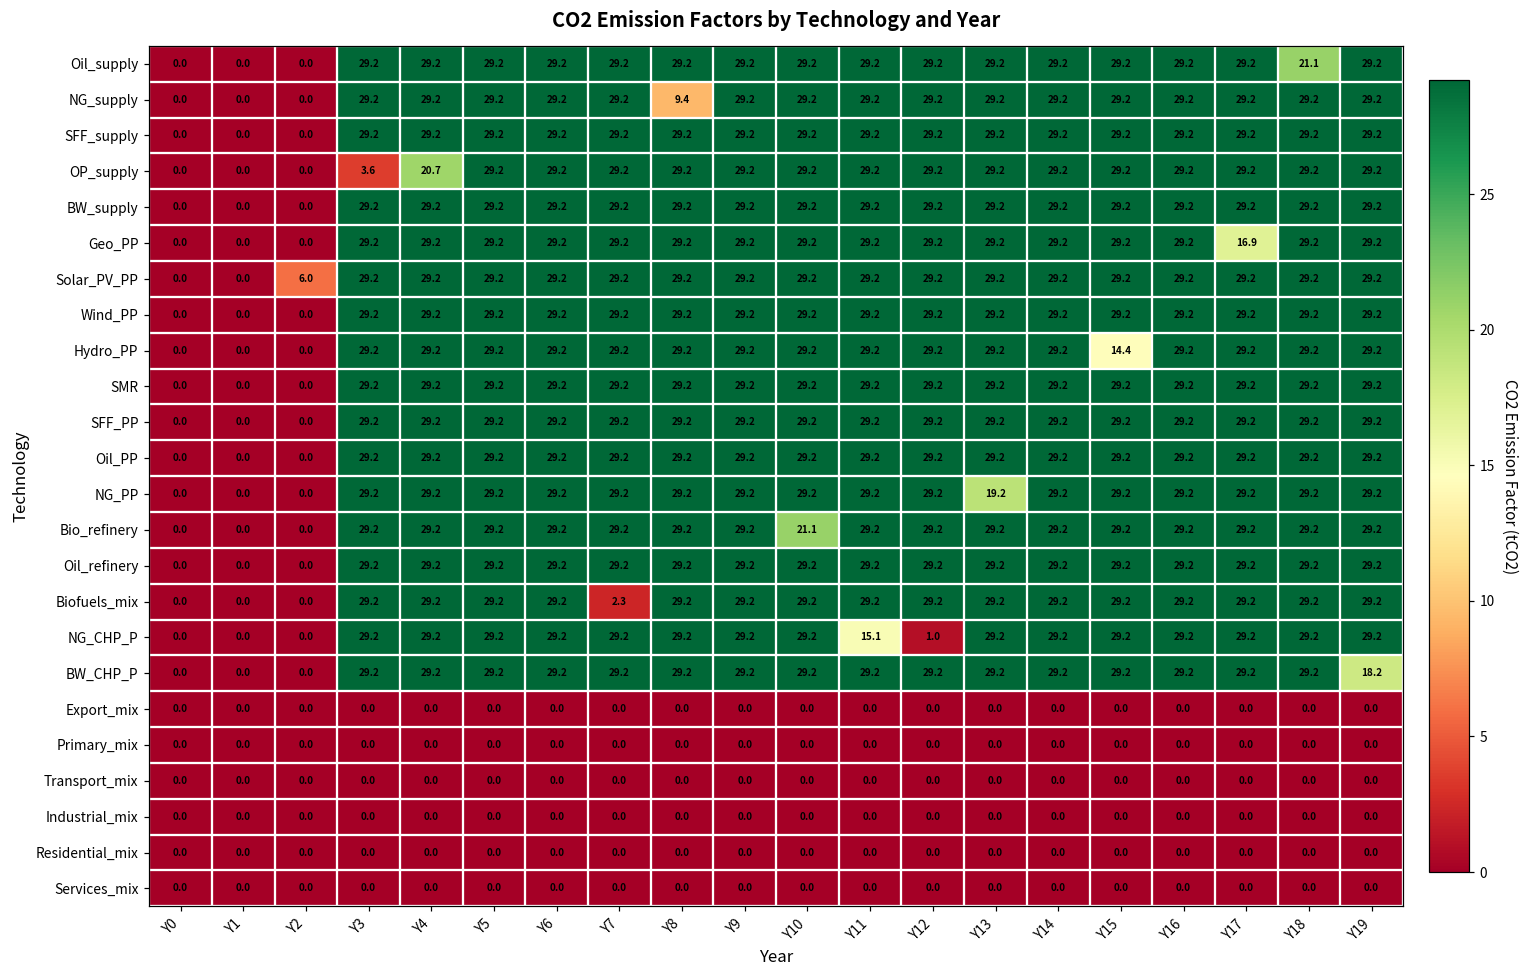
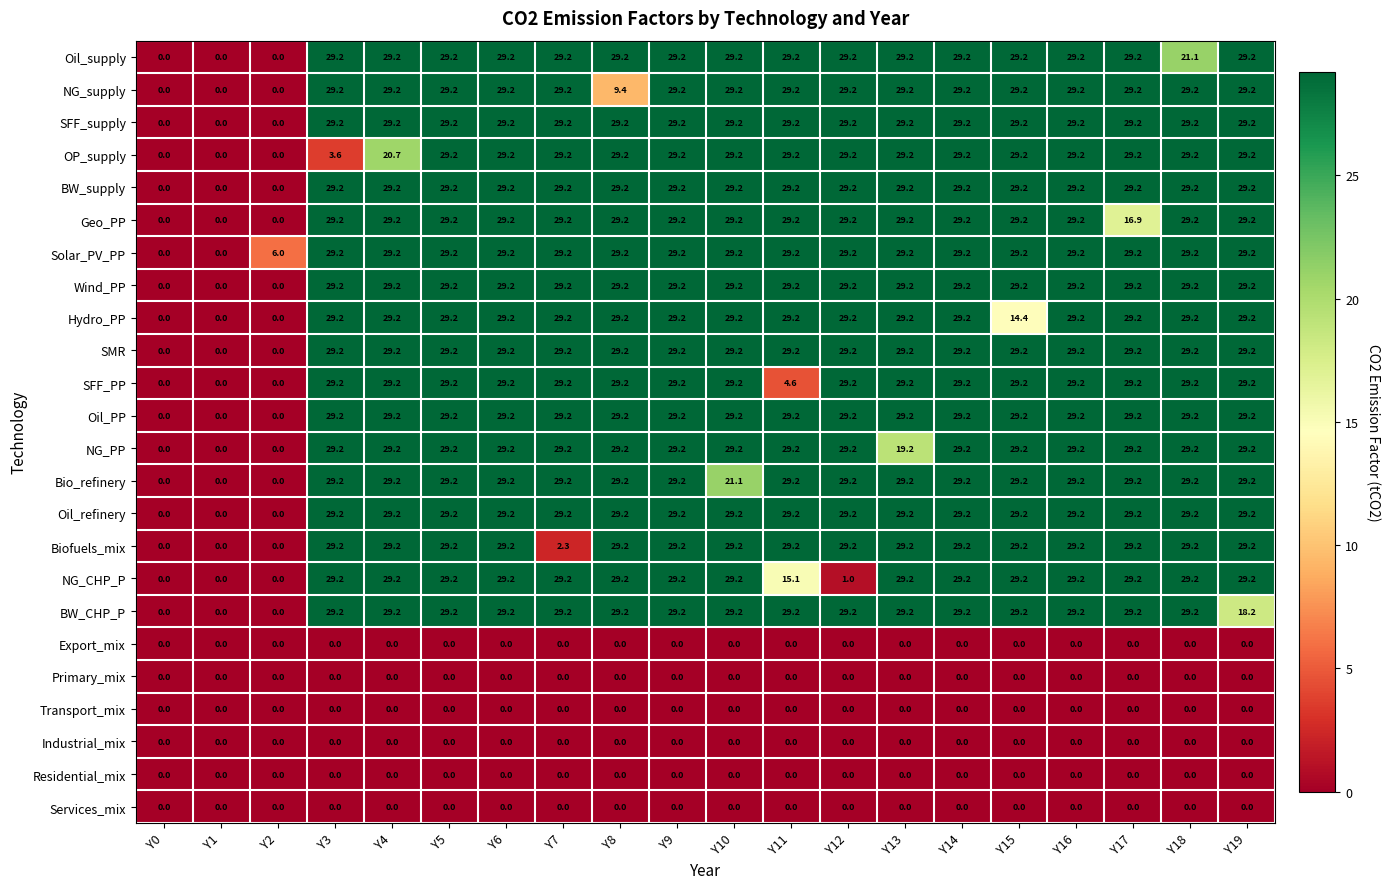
SFF_PP, Y11: 29.2 -> 4.6
